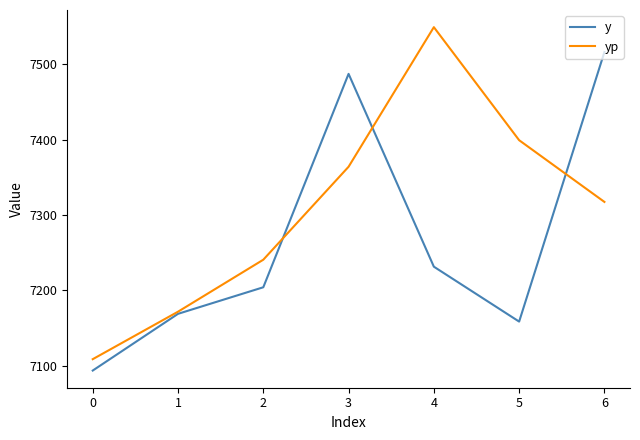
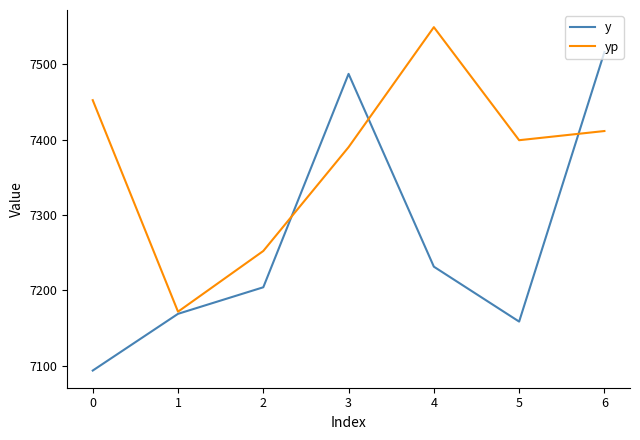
yp, 0: 7110 -> 7450
yp, 2: 7240 -> 7250
yp, 3: 7360 -> 7390
yp, 6: 7320 -> 7410
